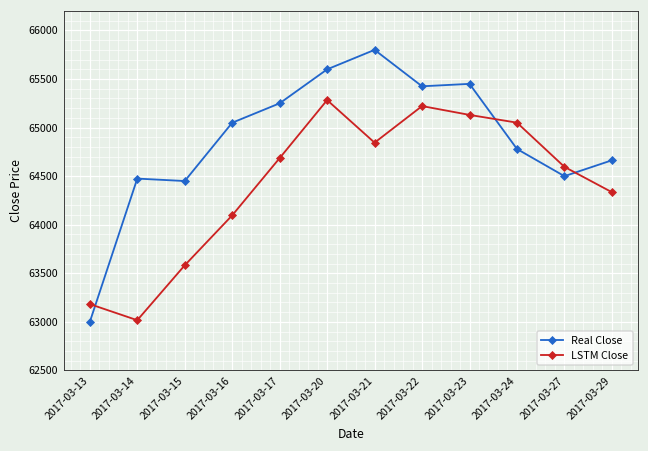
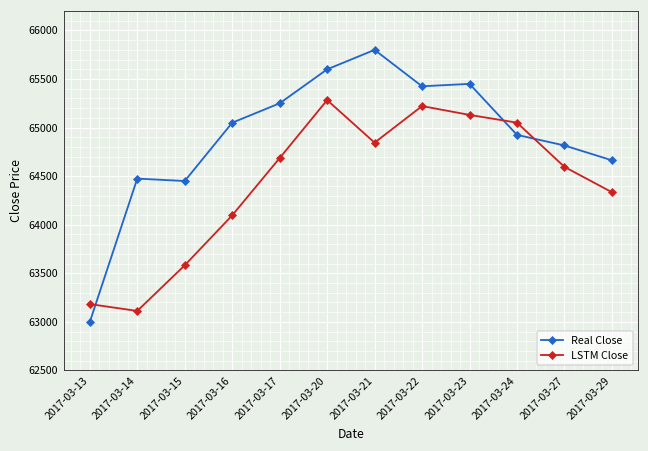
LSTM Close, 2017-03-14: 63000 -> 63100
Real Close, 2017-03-24: 64800 -> 64900
Real Close, 2017-03-27: 64500 -> 64800
